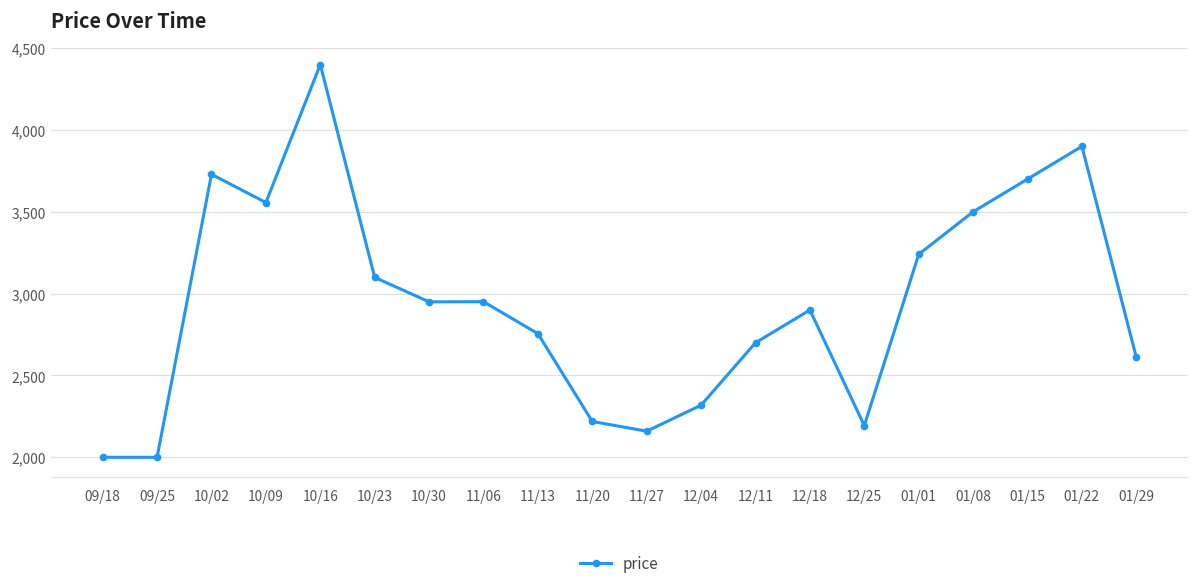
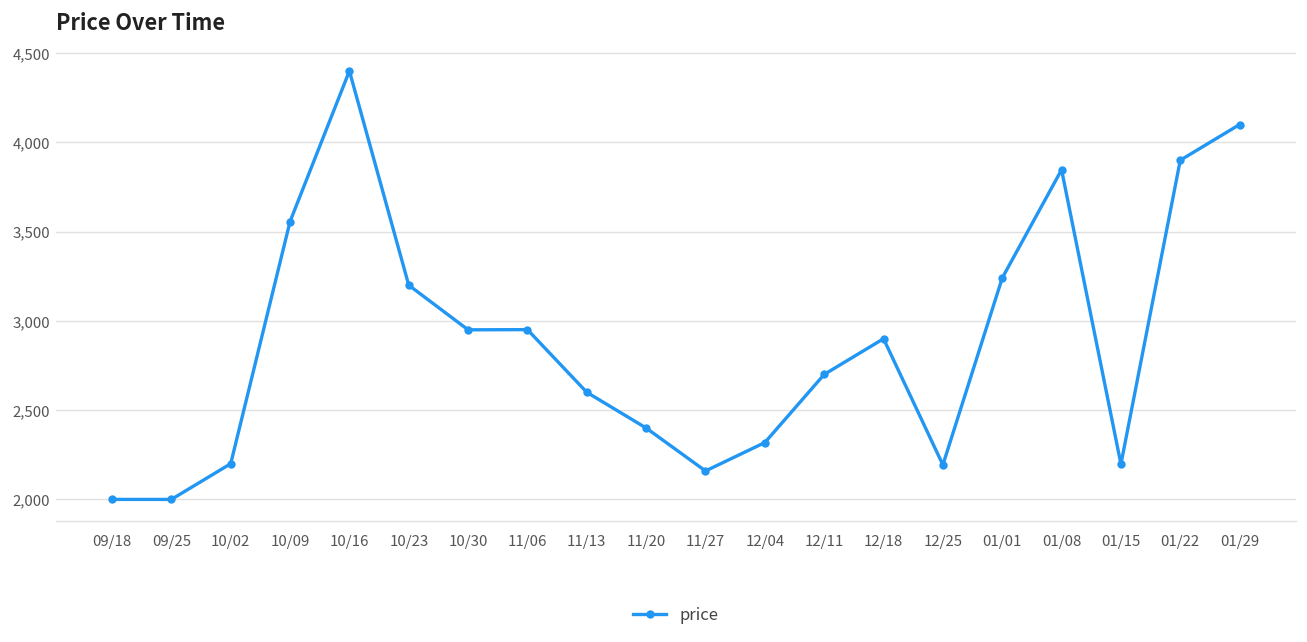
10/02: 3,730 -> 2,200
10/23: 3,100 -> 3,200
11/13: 2,760 -> 2,600
11/20: 2,220 -> 2,400
01/08: 3,500 -> 3,850
01/15: 3,700 -> 2,200
01/29: 2,610 -> 4,100
